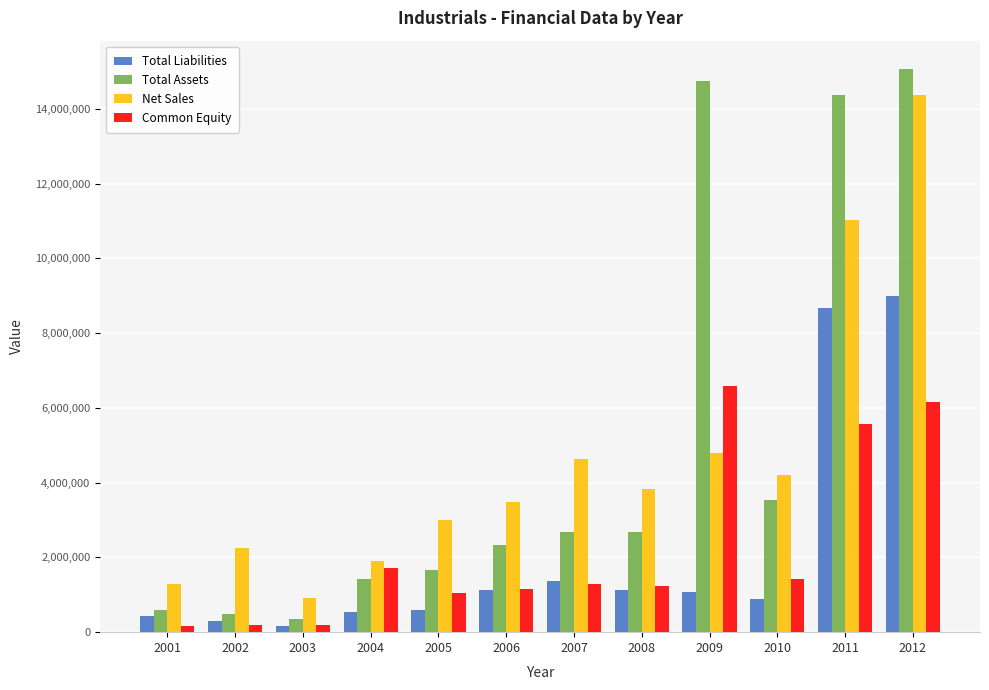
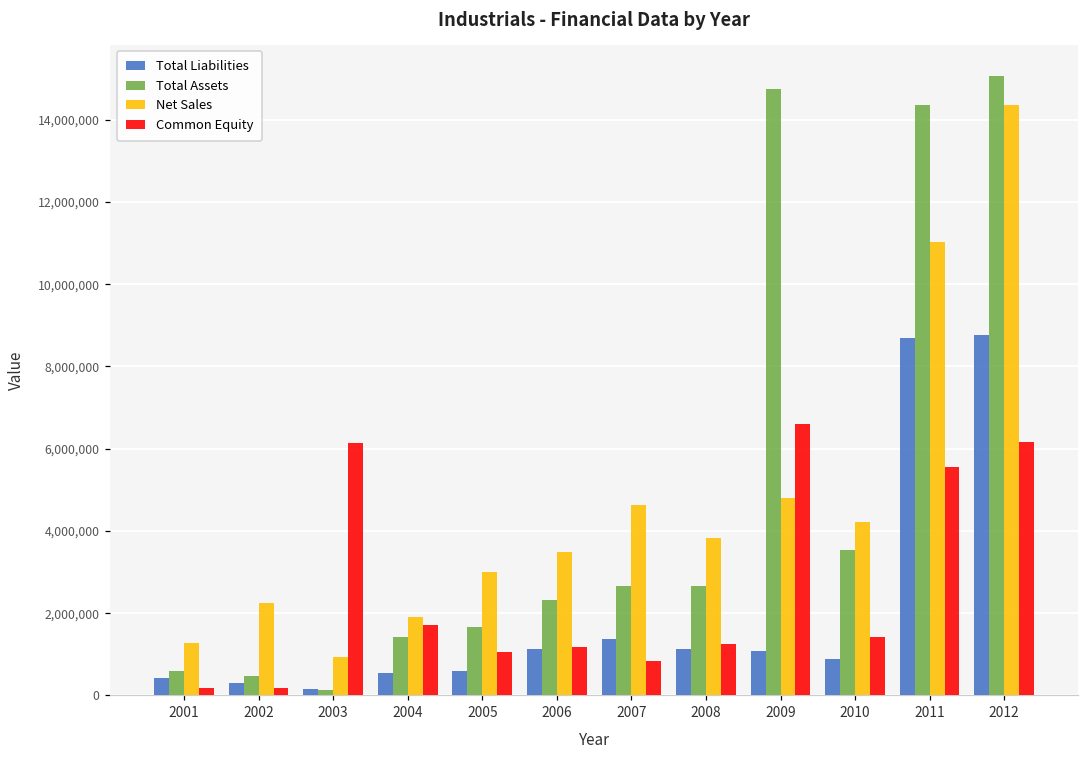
Total Assets, 2003: 400,000 -> 100,000
Common Equity, 2003: 200,000 -> 6,100,000
Common Equity, 2007: 1,300,000 -> 800,000
Total Liabilities, 2012: 9,000,000 -> 8,800,000
